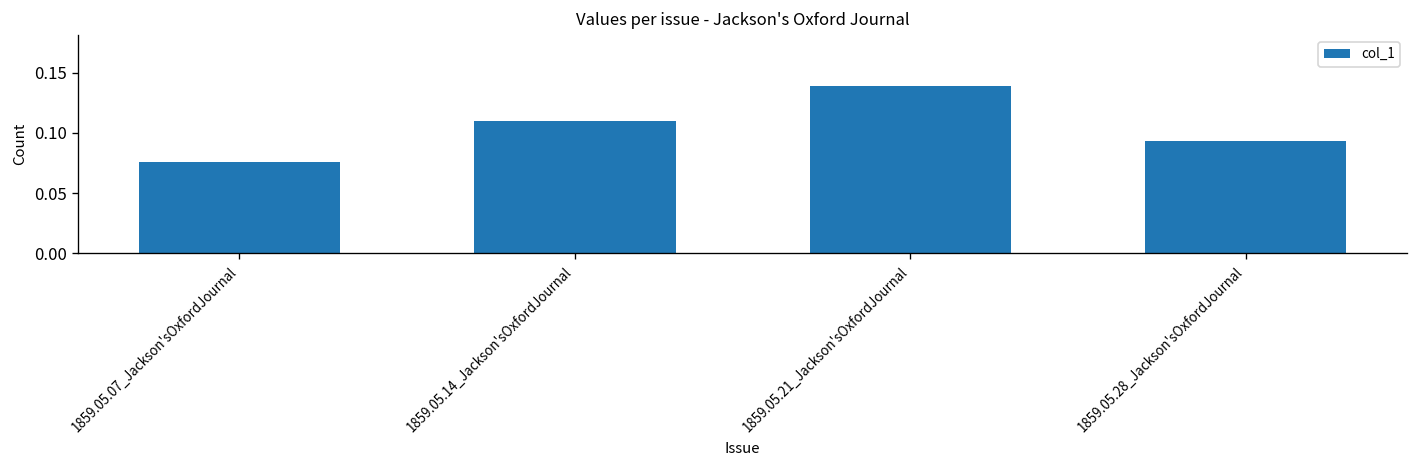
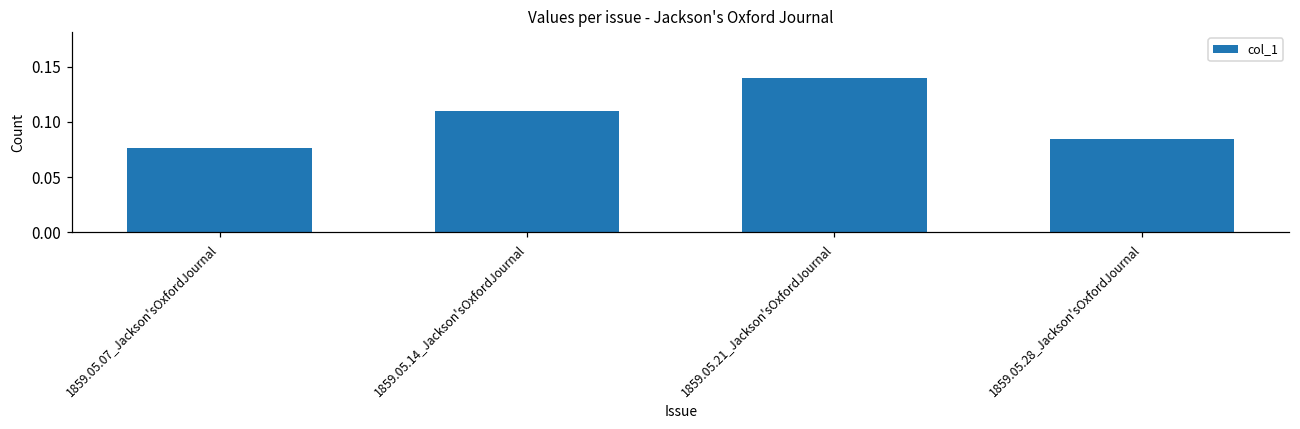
1859.05.28_Jackson'sOxfordJournal: 0.094 -> 0.084
